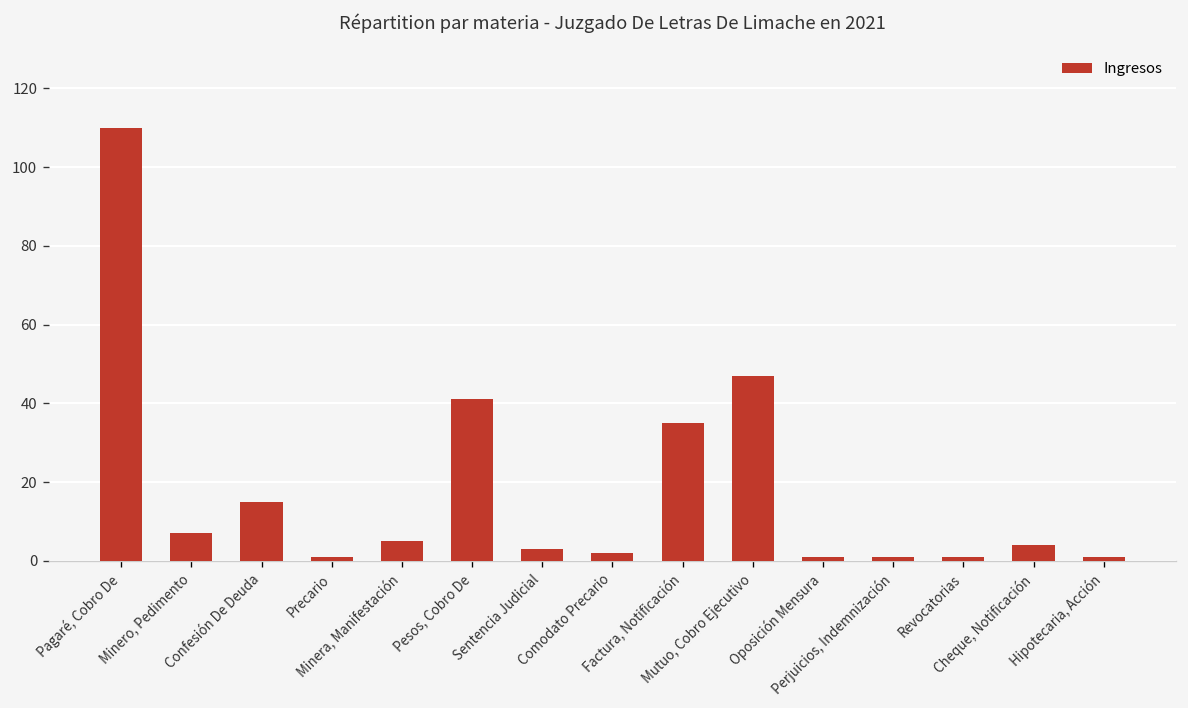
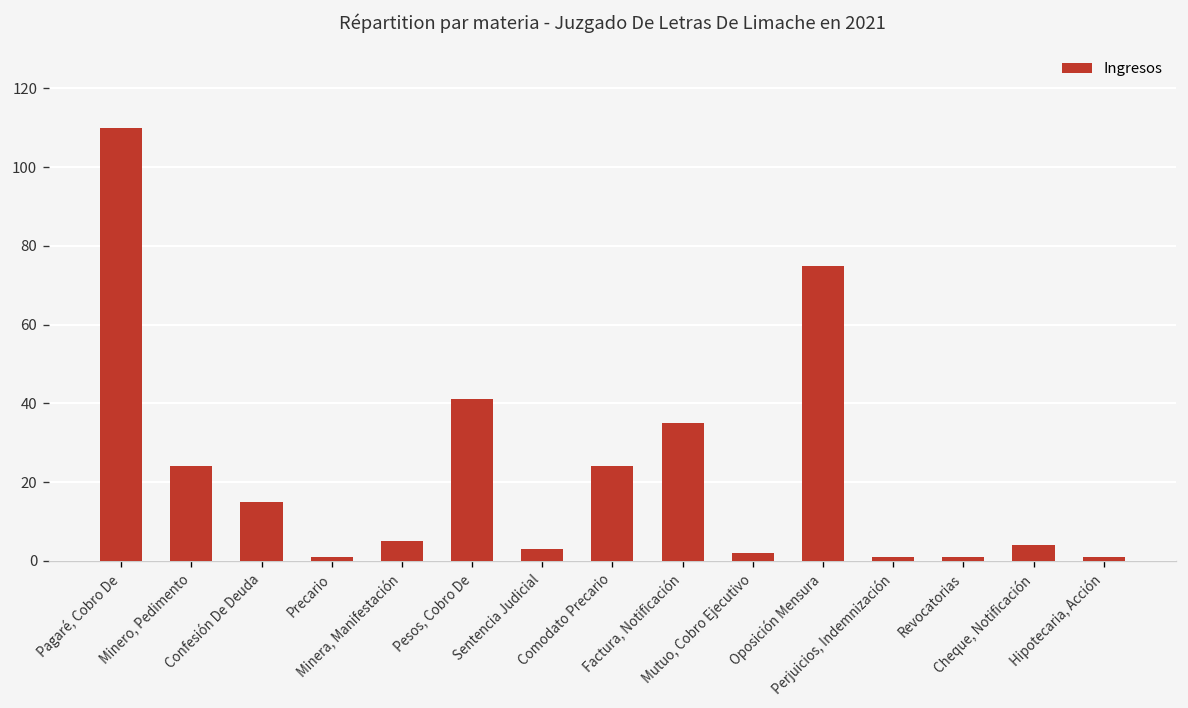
Minero, Pedimento: 7 -> 24
Comodato Precario: 2 -> 24
Mutuo, Cobro Ejecutivo: 47 -> 2
Oposición Mensura: 1 -> 75
